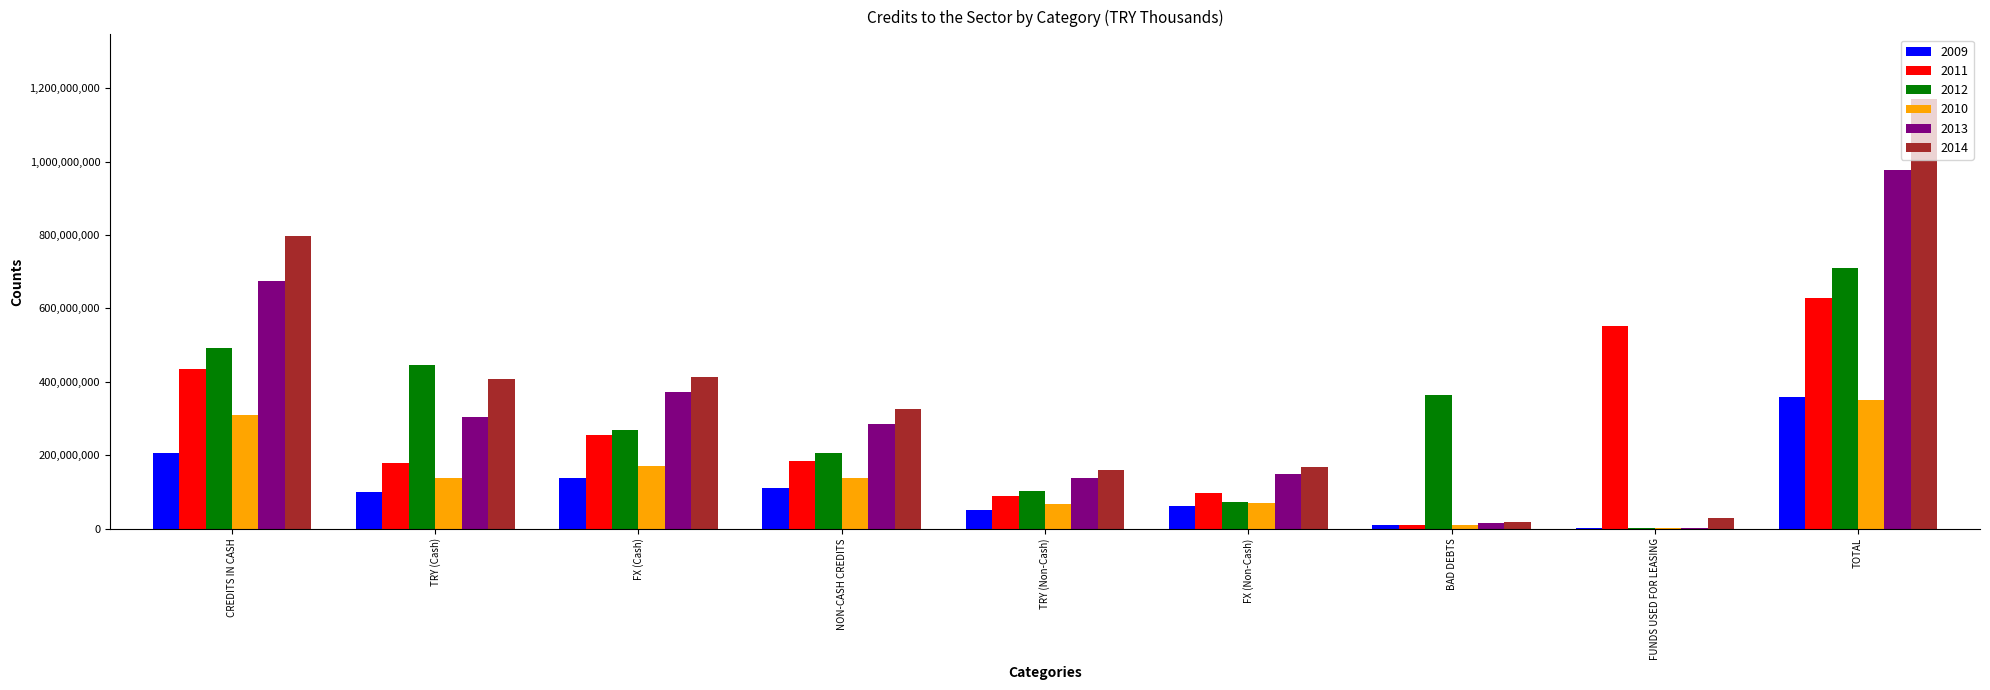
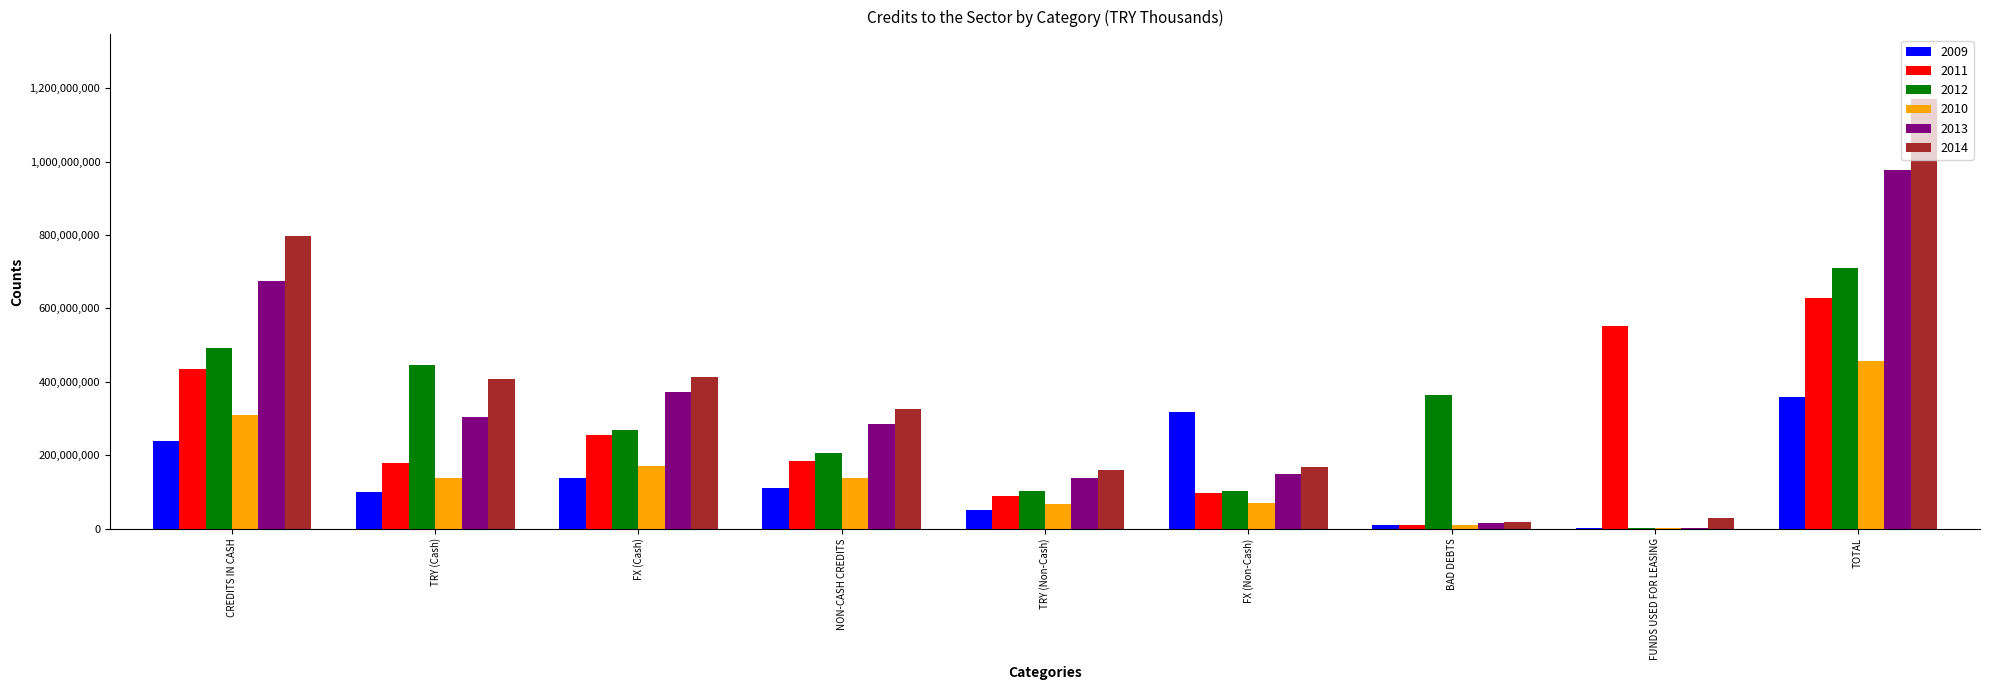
2009, CREDITS IN CASH: 210,000,000 -> 240,000,000
2009, FX (Non-Cash): 60,000,000 -> 320,000,000
2012, FX (Non-Cash): 70,000,000 -> 100,000,000
2010, TOTAL: 350,000,000 -> 460,000,000
